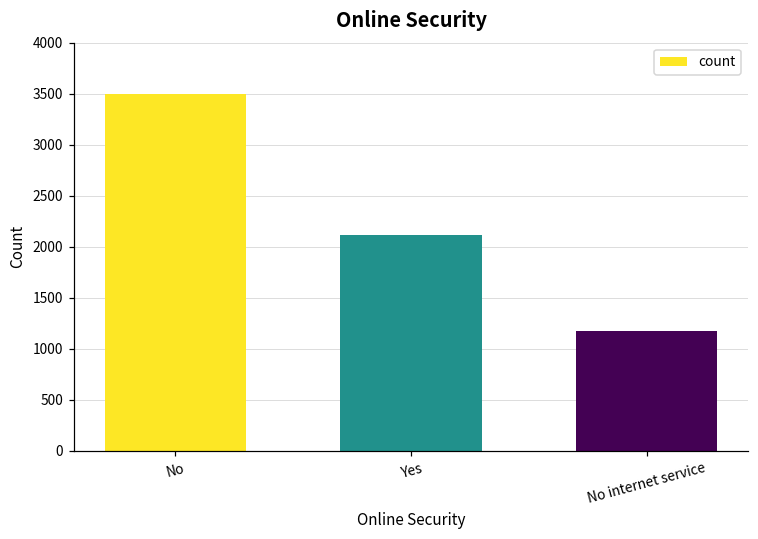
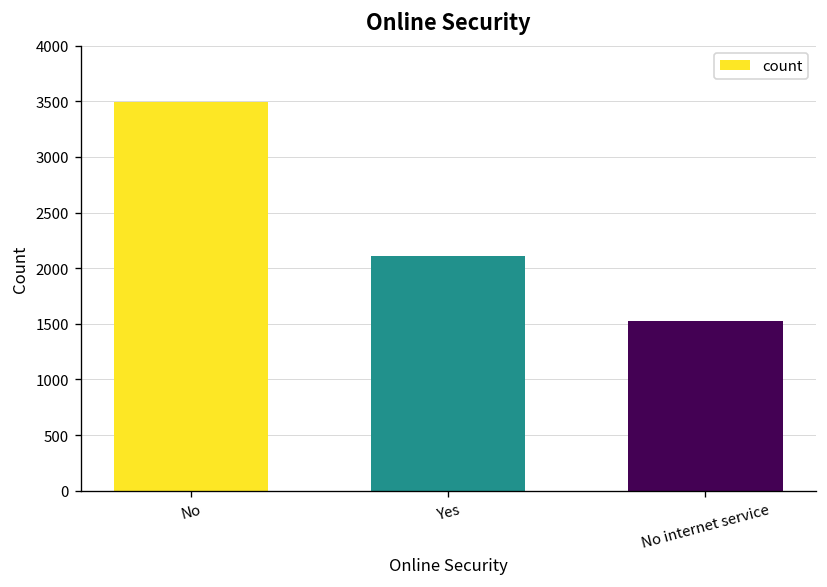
No internet service: 1200 -> 1500
